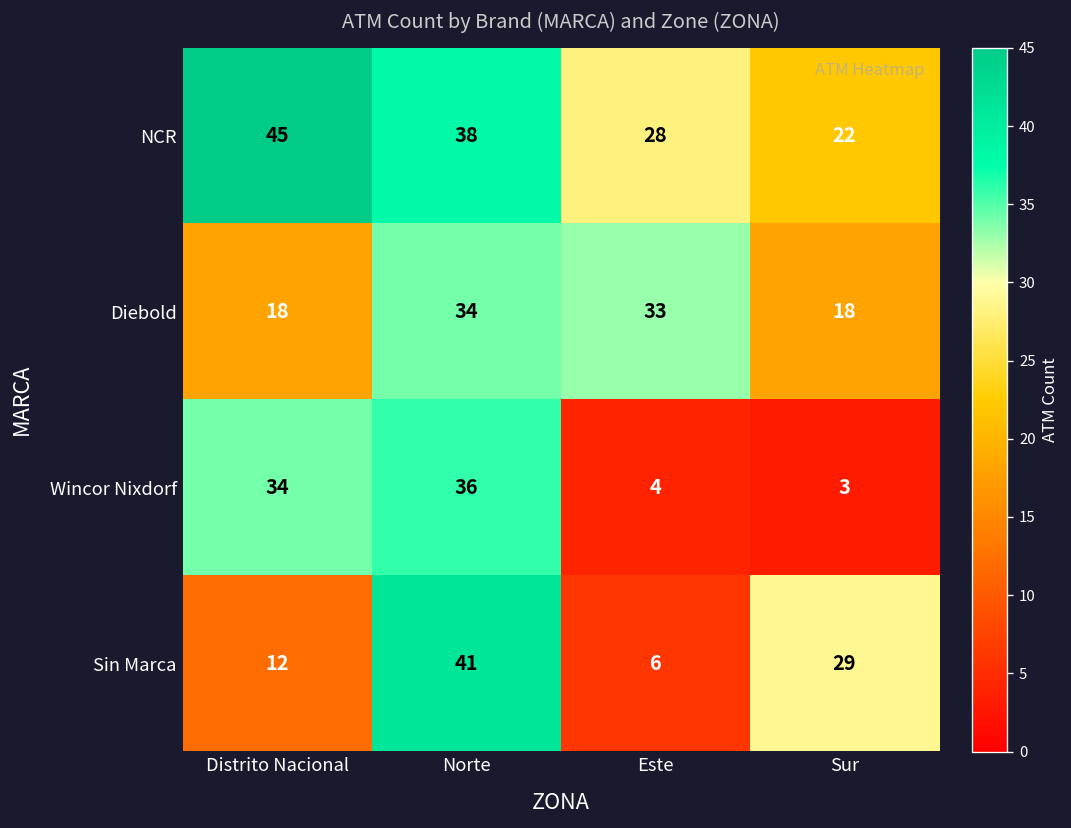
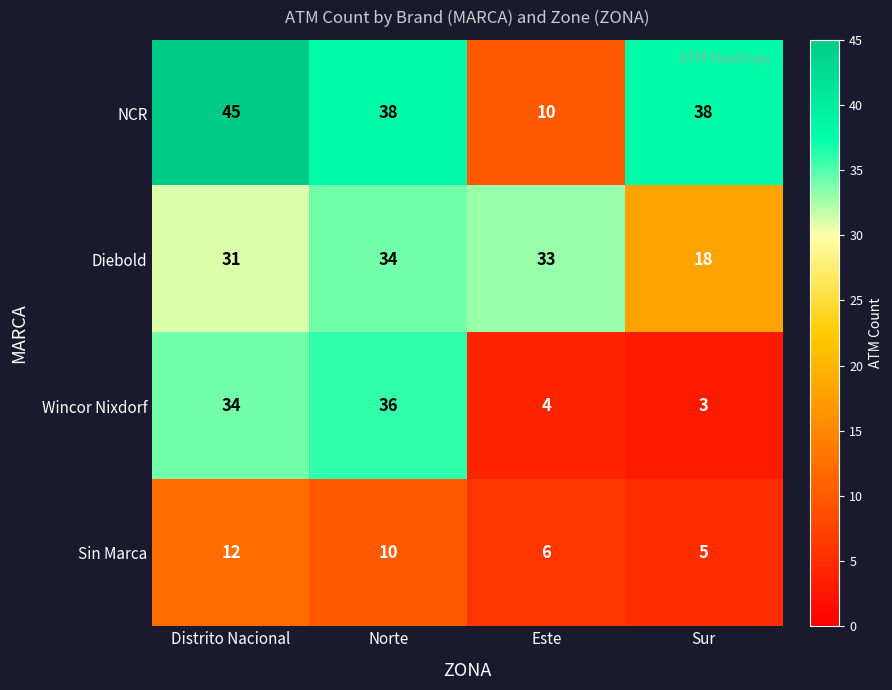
NCR, Este: 28 -> 10
NCR, Sur: 22 -> 38
Diebold, Distrito Nacional: 18 -> 31
Sin Marca, Norte: 41 -> 10
Sin Marca, Sur: 29 -> 5
